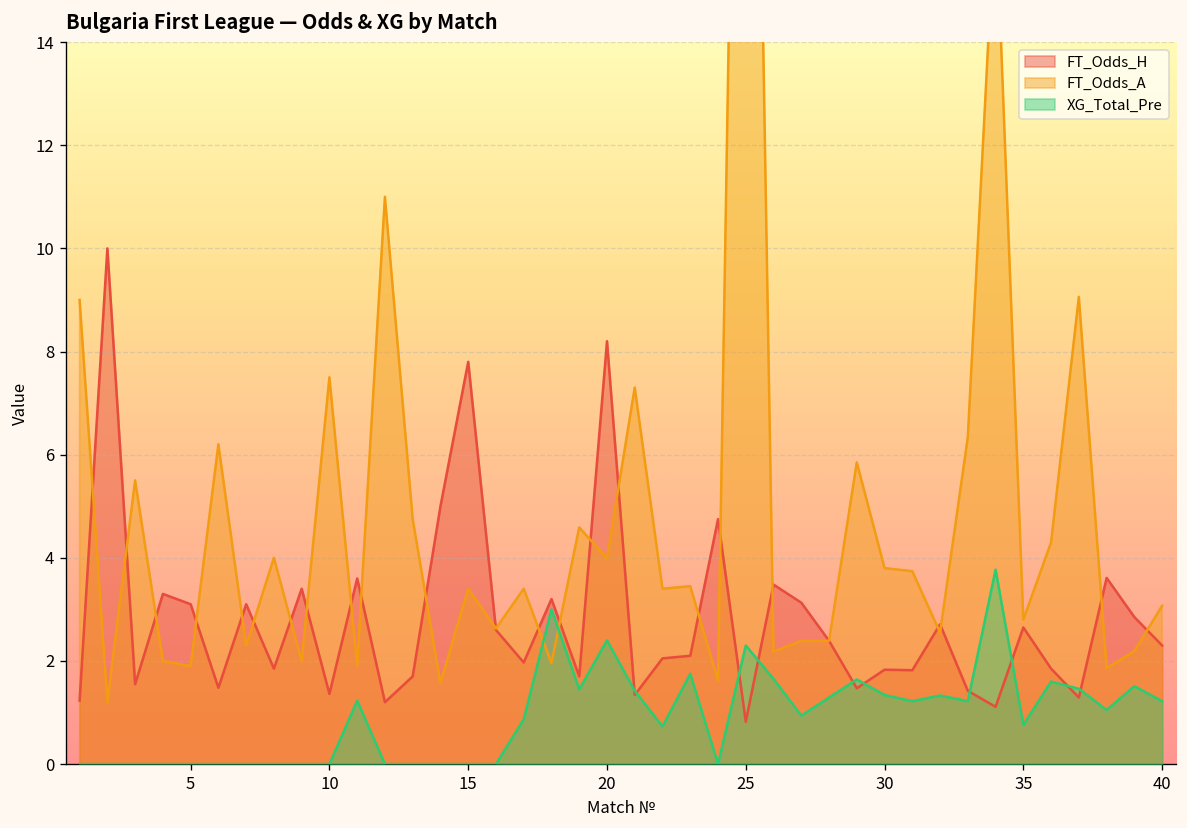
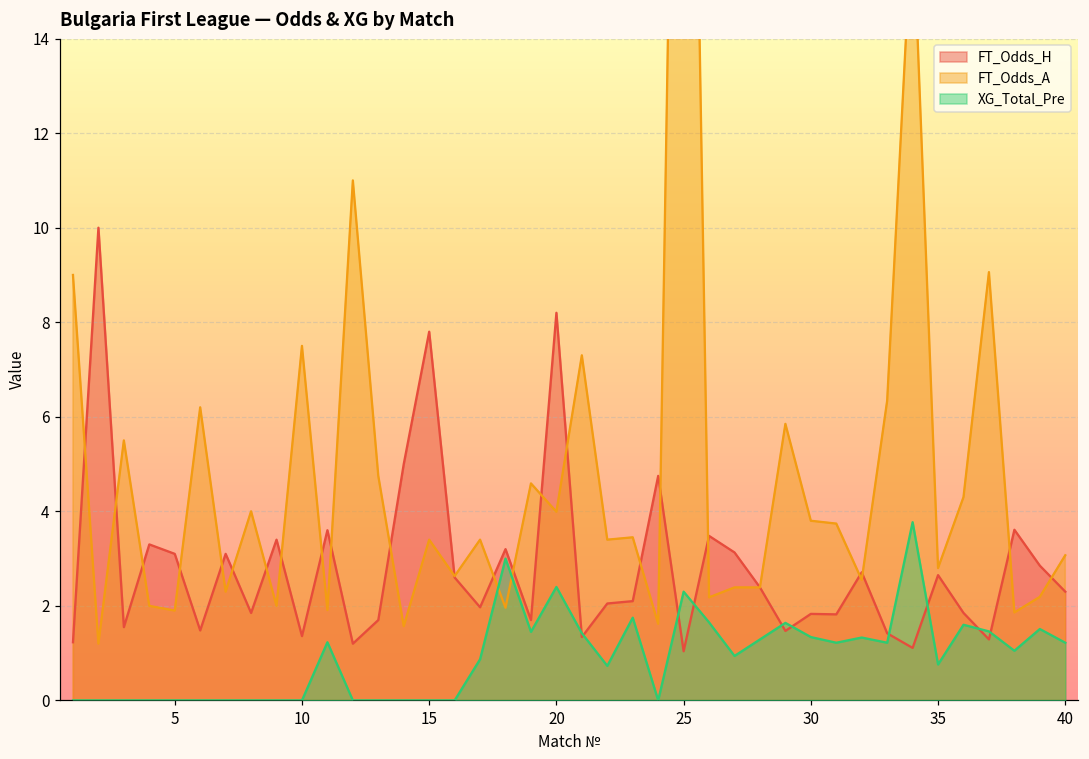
FT_Odds_H, 25: 0.8 -> 1.0
